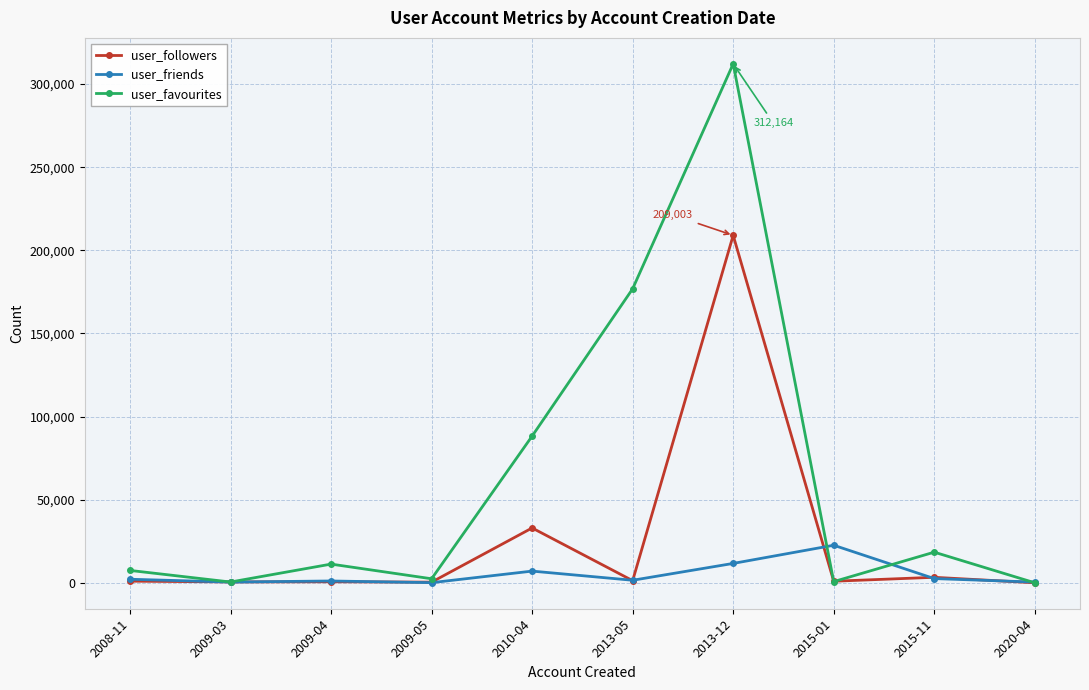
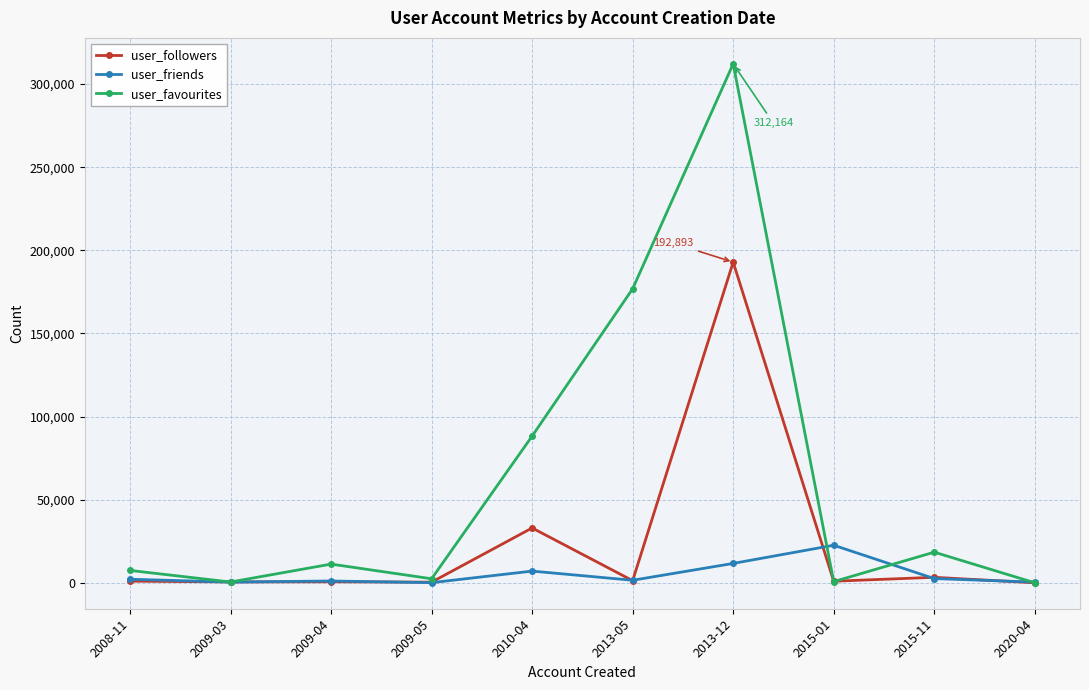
user_followers, 2013-12: 209,003 -> 192,893
